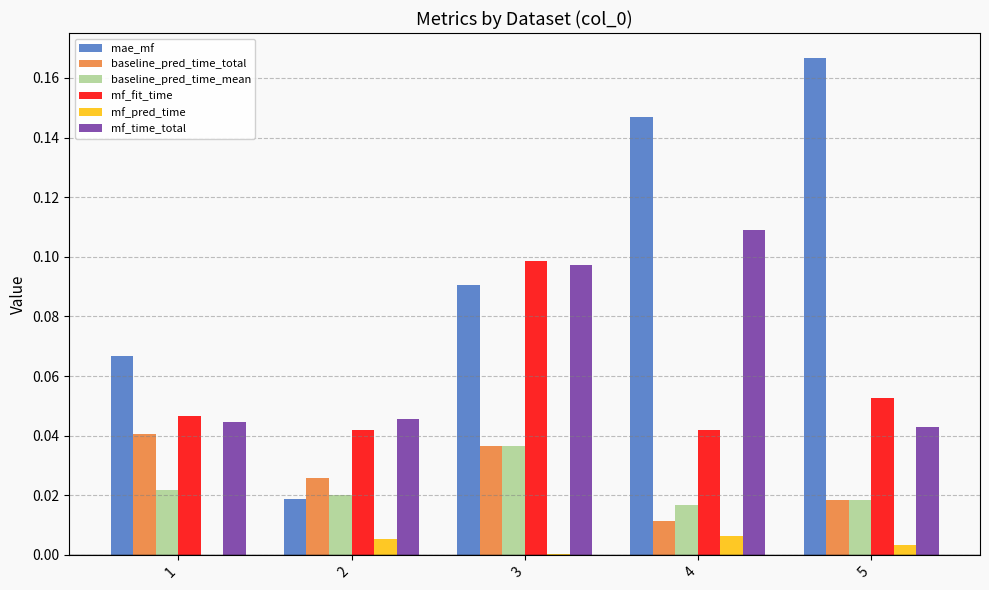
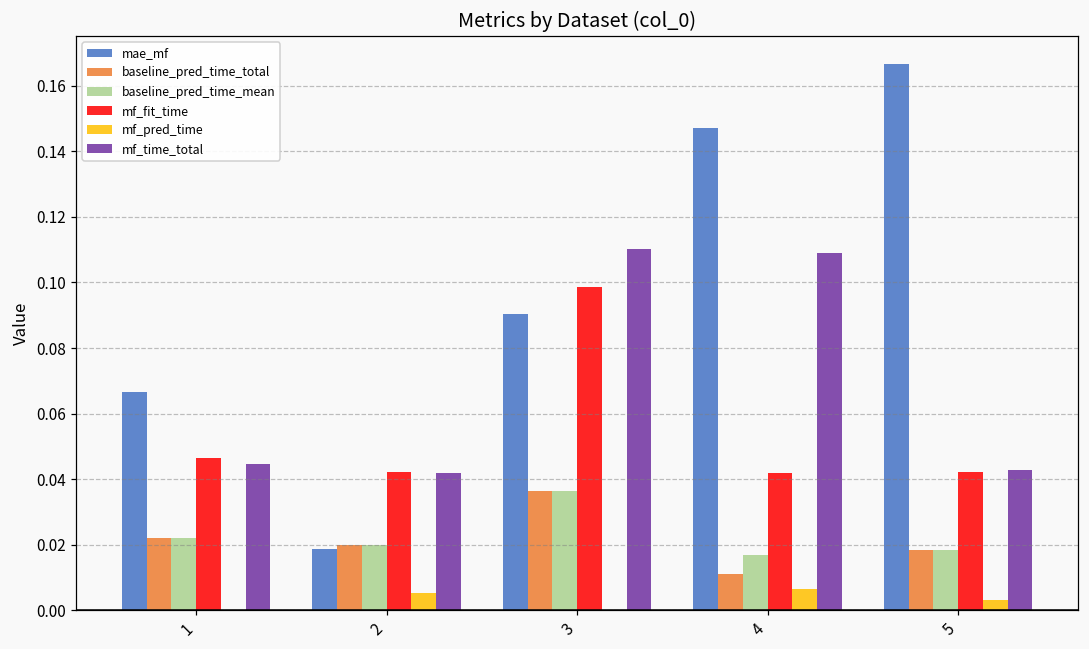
baseline_pred_time_total, 1: 0.041 -> 0.022
baseline_pred_time_total, 2: 0.026 -> 0.020
mf_time_total, 2: 0.045 -> 0.042
mf_time_total, 3: 0.097 -> 0.110
mf_fit_time, 5: 0.053 -> 0.042
